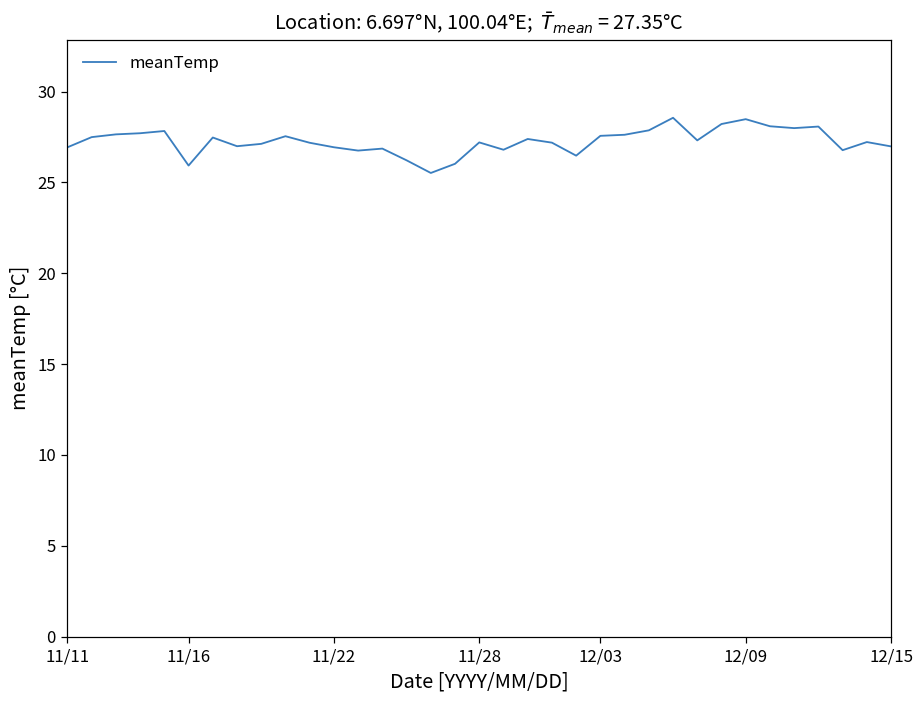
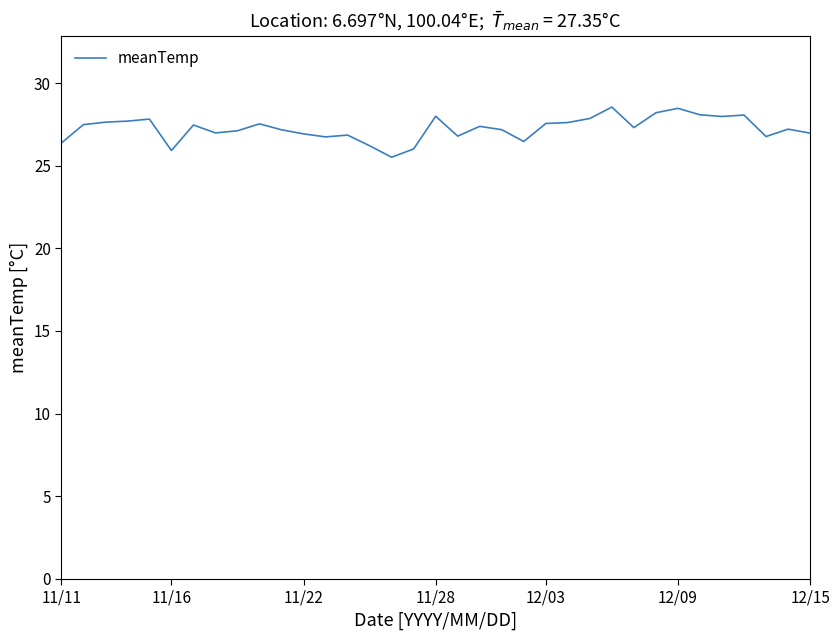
11/11: 26.9 -> 26.4
11/28: 27.2 -> 28.0
